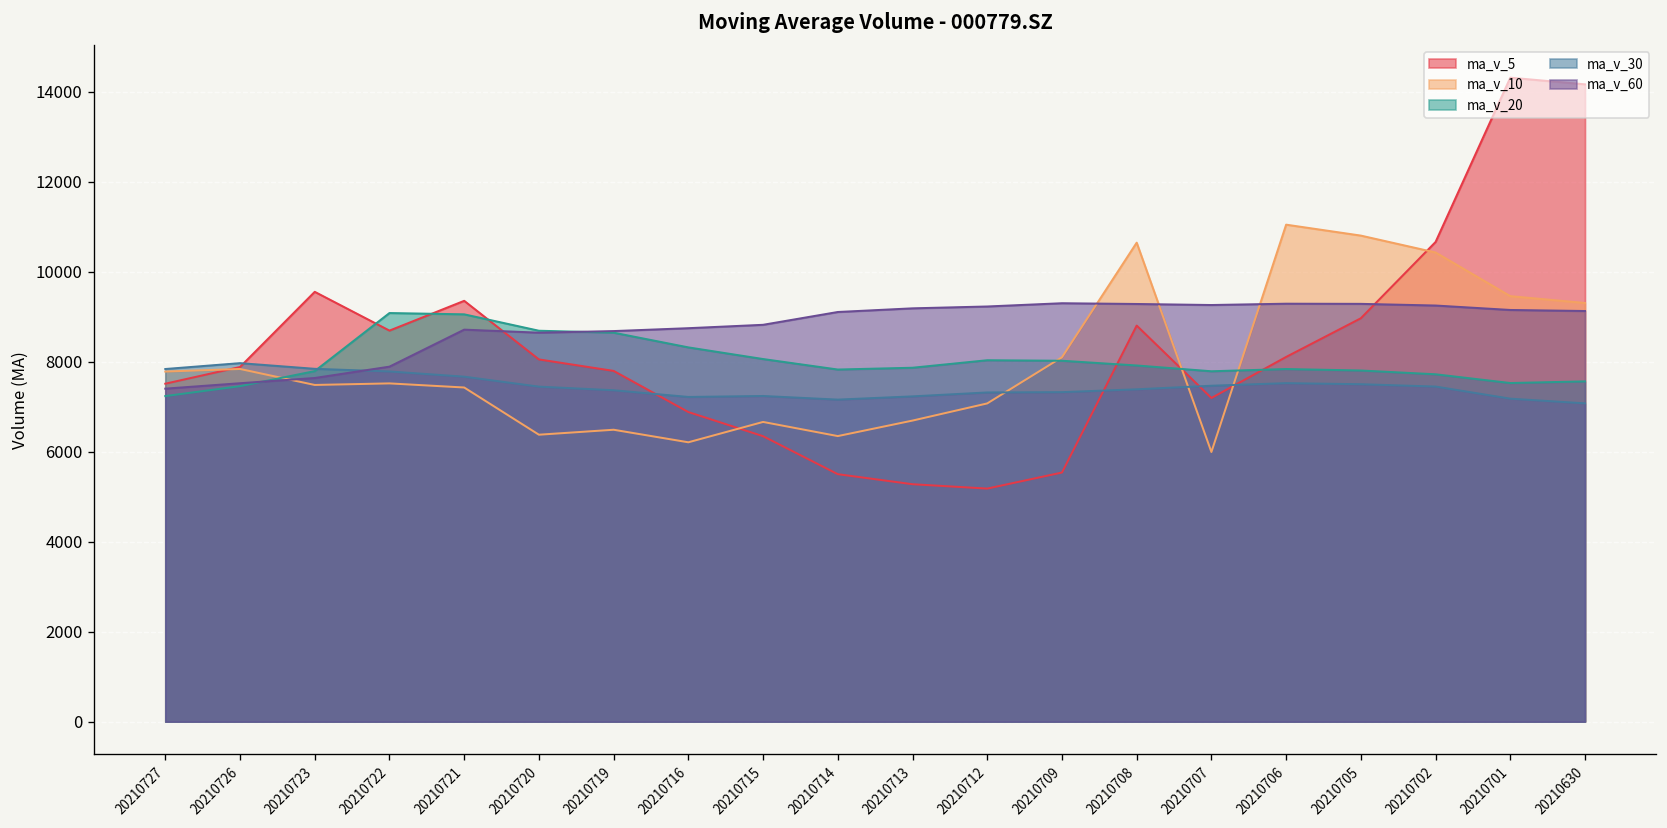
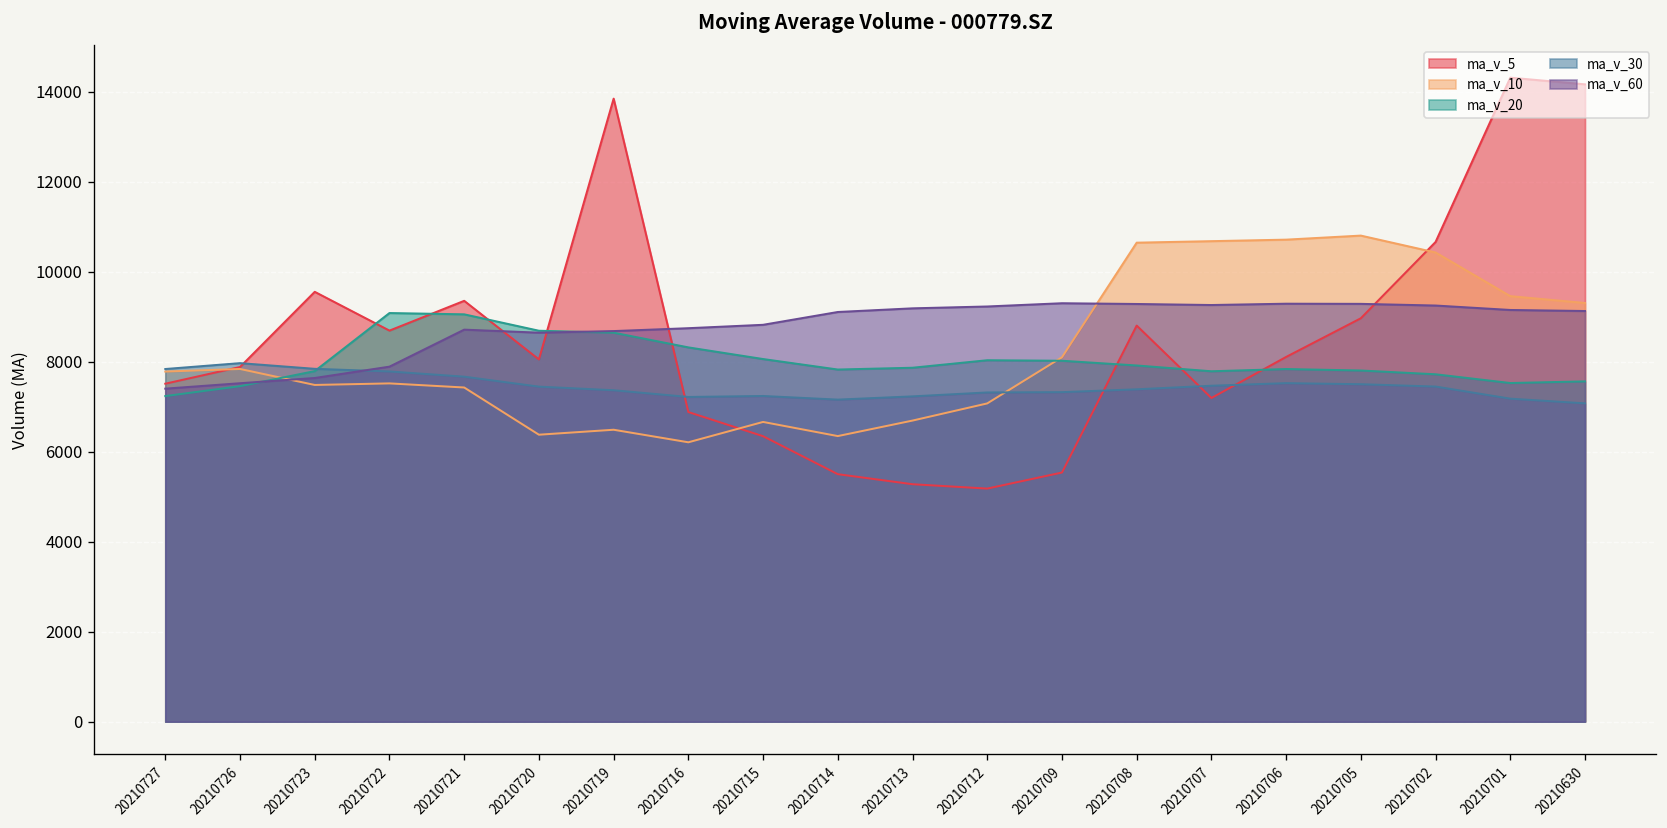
ma_v_5, 20210719: 7800 -> 13900
ma_v_10, 20210707: 6000 -> 10700
ma_v_10, 20210706: 11100 -> 10700
